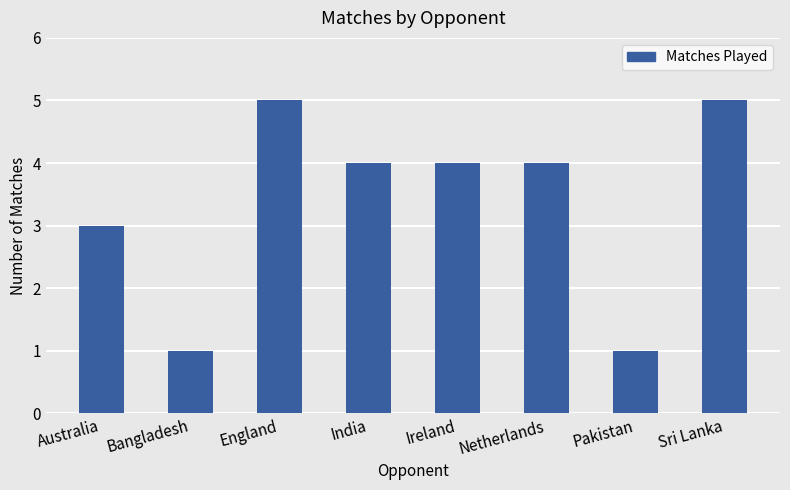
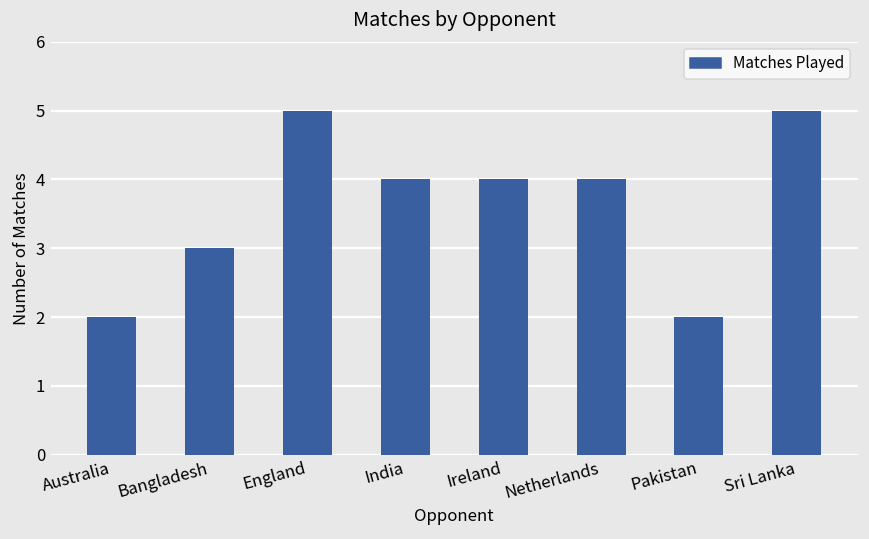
Australia: 3 -> 2
Bangladesh: 1 -> 3
Pakistan: 1 -> 2
